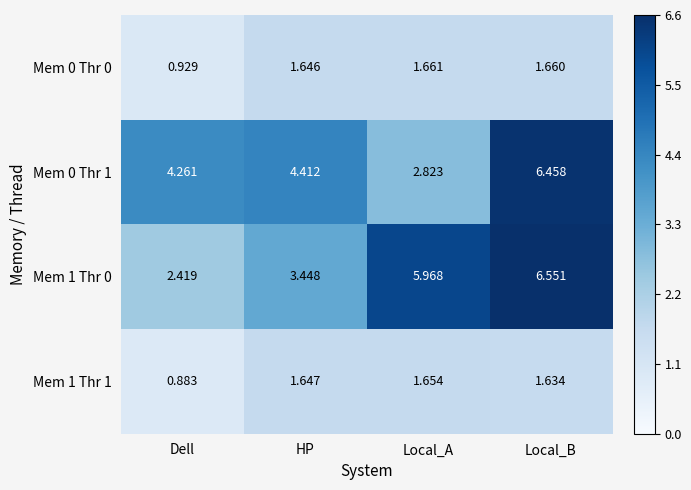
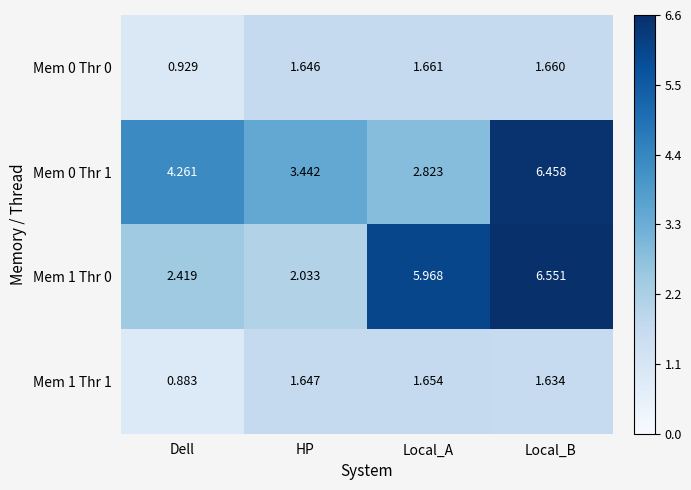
Mem 0 Thr 1, HP: 4.412 -> 3.442
Mem 1 Thr 0, HP: 3.448 -> 2.033
